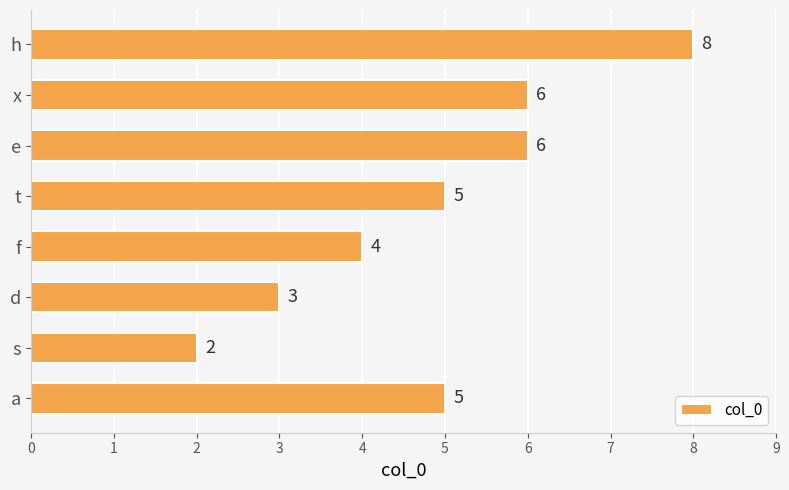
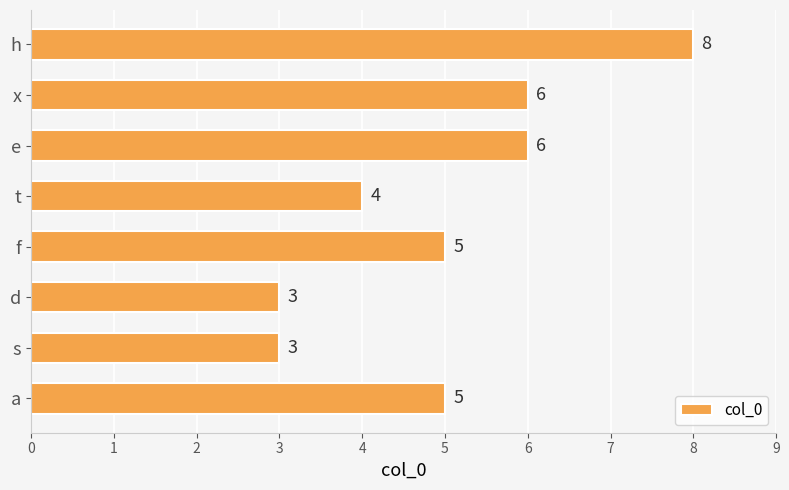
t: 5 -> 4
f: 4 -> 5
s: 2 -> 3
